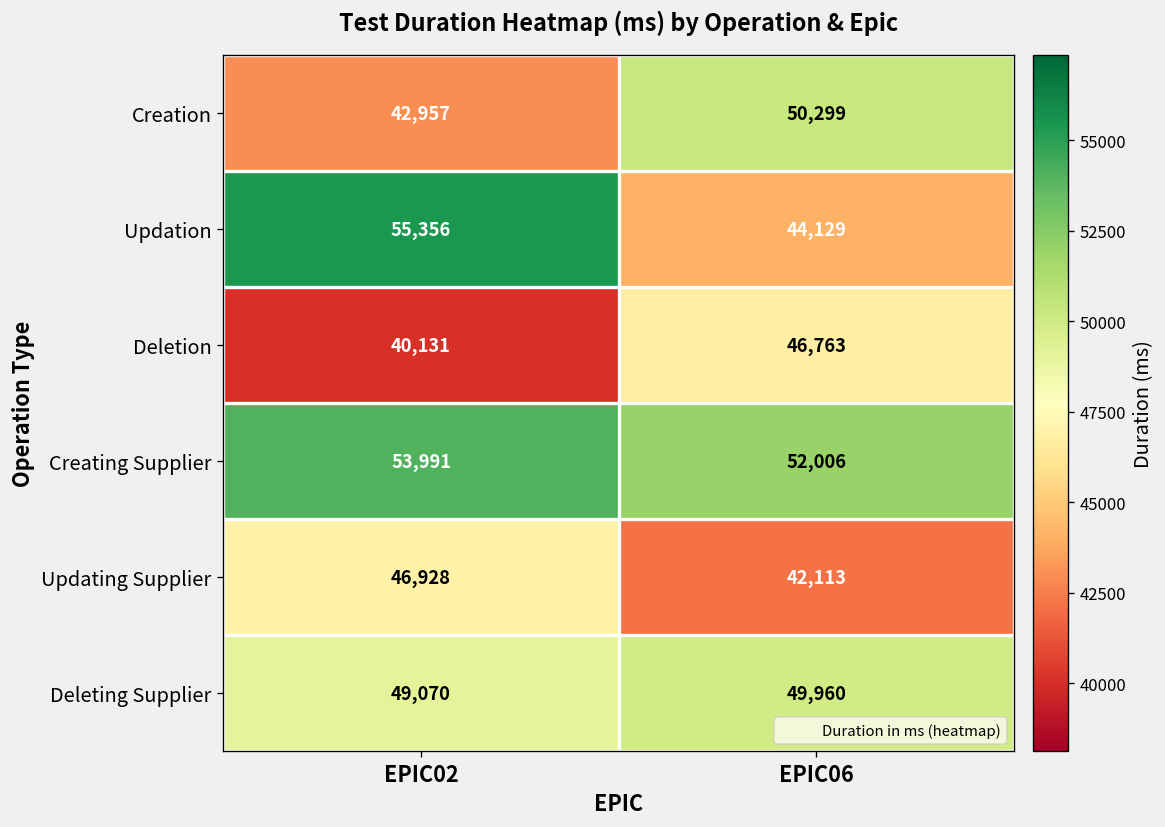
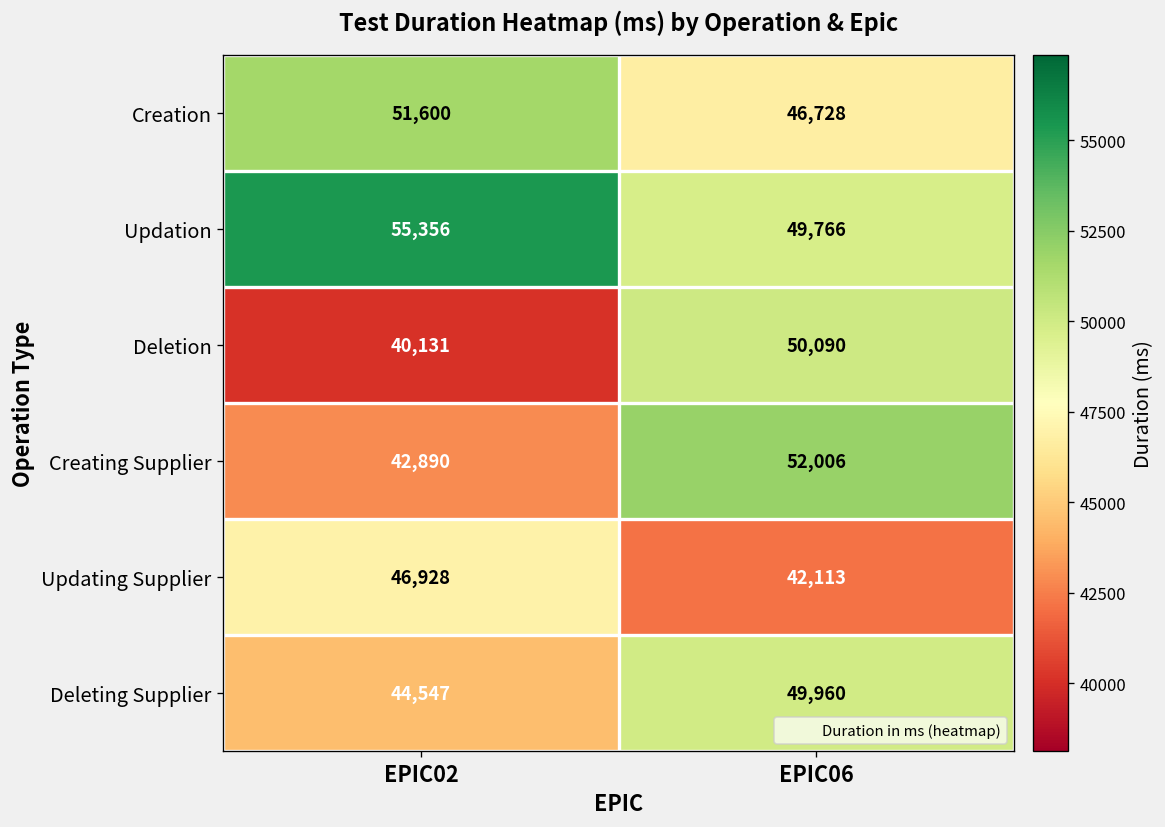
Creation, EPIC02: 42,957 -> 51,600
Creation, EPIC06: 50,299 -> 46,728
Updation, EPIC06: 44,129 -> 49,766
Deletion, EPIC06: 46,763 -> 50,090
Creating Supplier, EPIC02: 53,991 -> 42,890
Deleting Supplier, EPIC02: 49,070 -> 44,547
